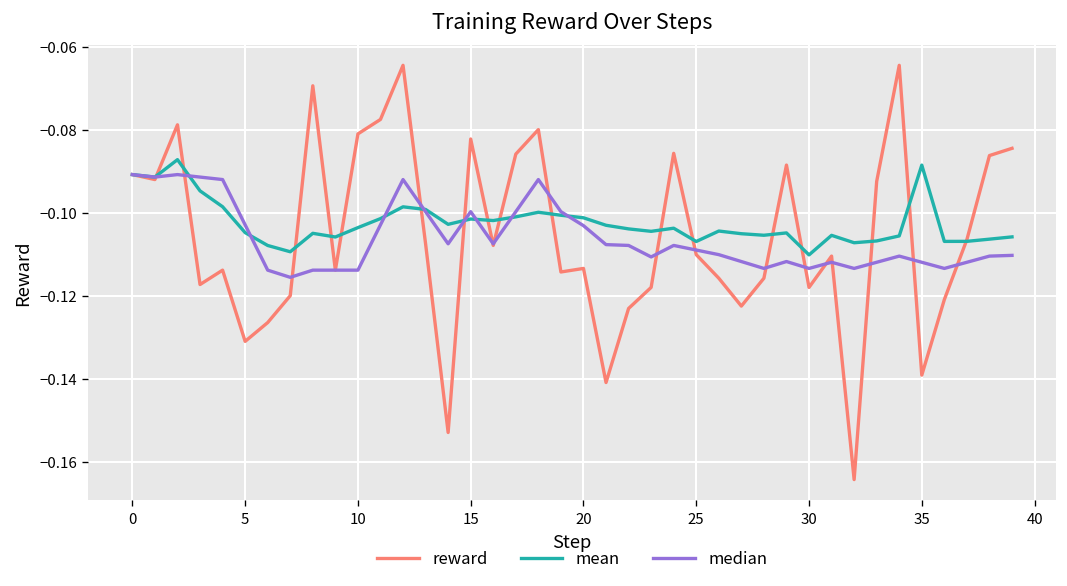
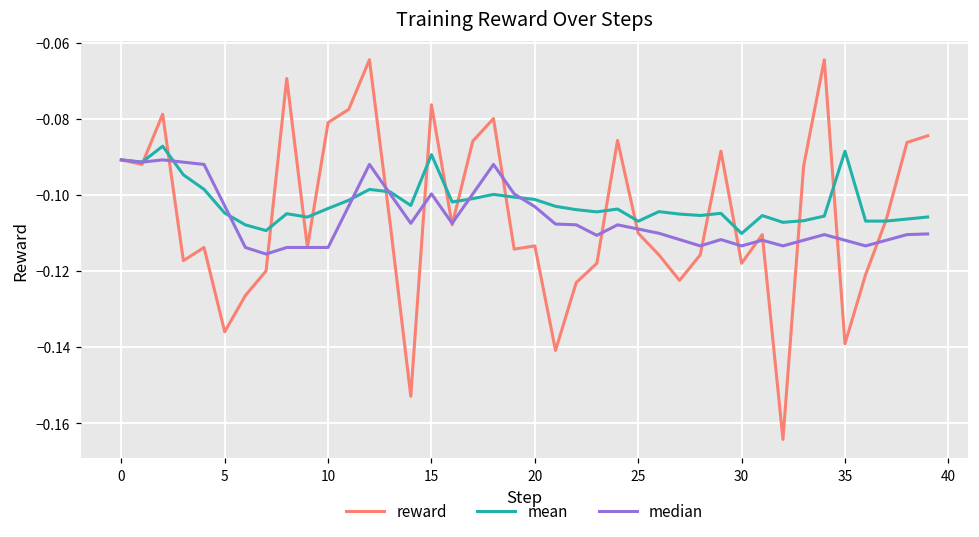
reward, 5: -0.131 -> -0.136
reward, 15: -0.082 -> -0.076
mean, 15: -0.102 -> -0.089
